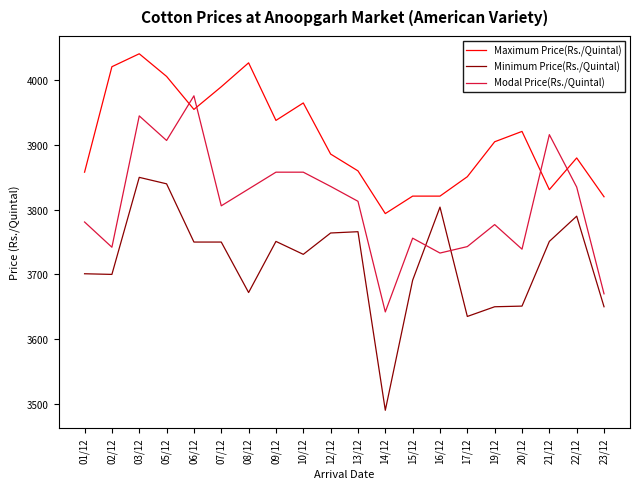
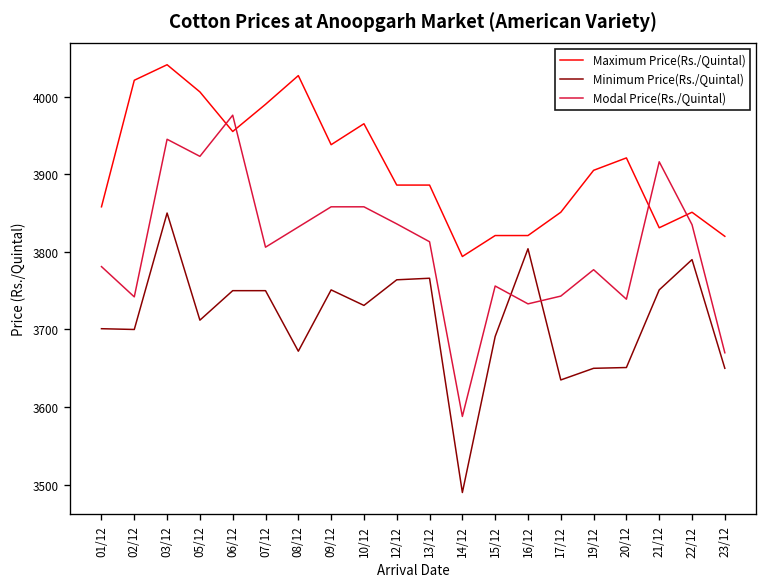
Minimum Price(Rs./Quintal), 05/12: 3840 -> 3710
Modal Price(Rs./Quintal), 05/12: 3910 -> 3920
Maximum Price(Rs./Quintal), 13/12: 3860 -> 3890
Modal Price(Rs./Quintal), 14/12: 3640 -> 3590
Maximum Price(Rs./Quintal), 22/12: 3880 -> 3850
